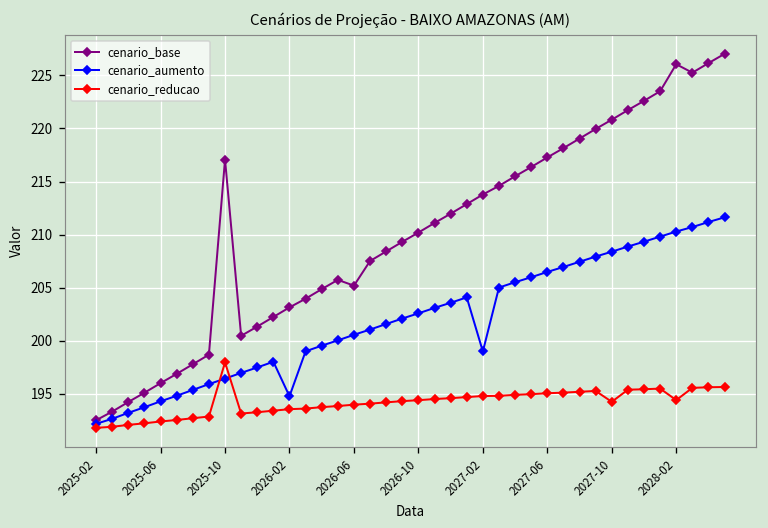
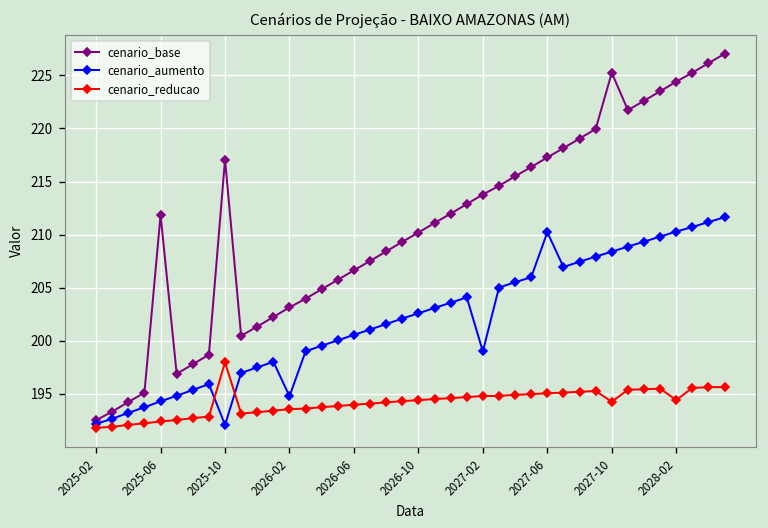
cenario_base, 2025-06: 196 -> 212
cenario_aumento, 2025-10: 196 -> 192
cenario_base, 2026-06: 205 -> 207
cenario_aumento, 2027-06: 206 -> 210
cenario_base, 2027-10: 221 -> 225
cenario_base, 2028-02: 226 -> 224
